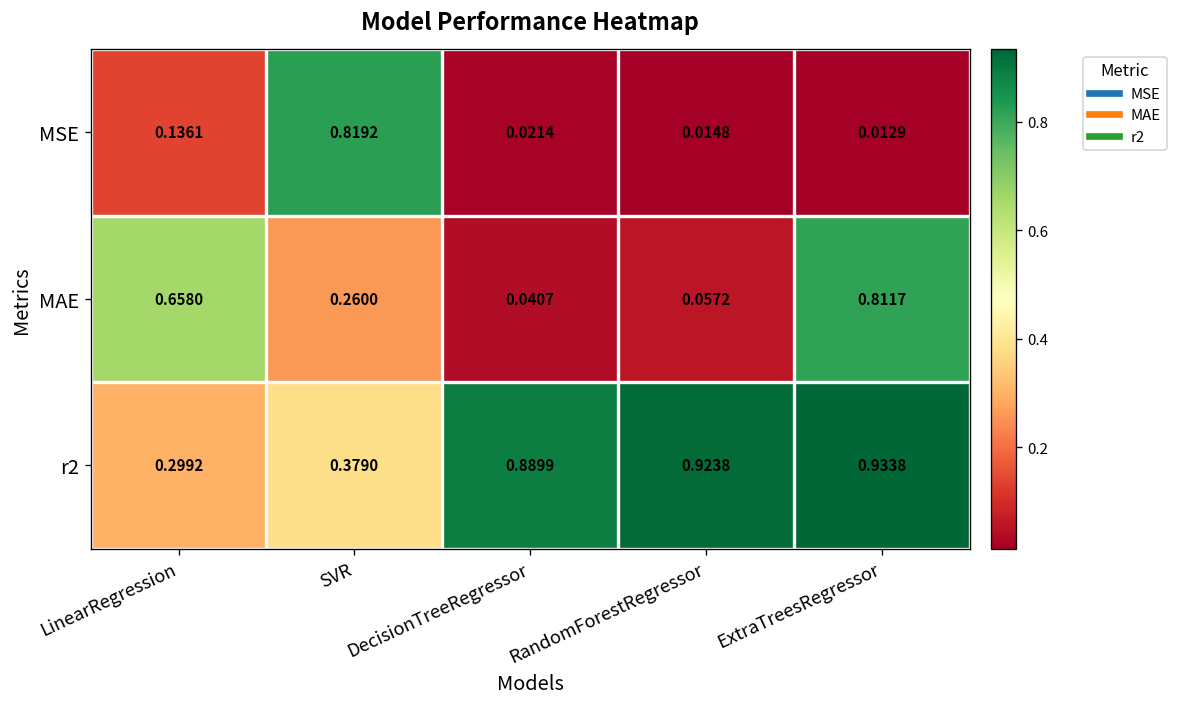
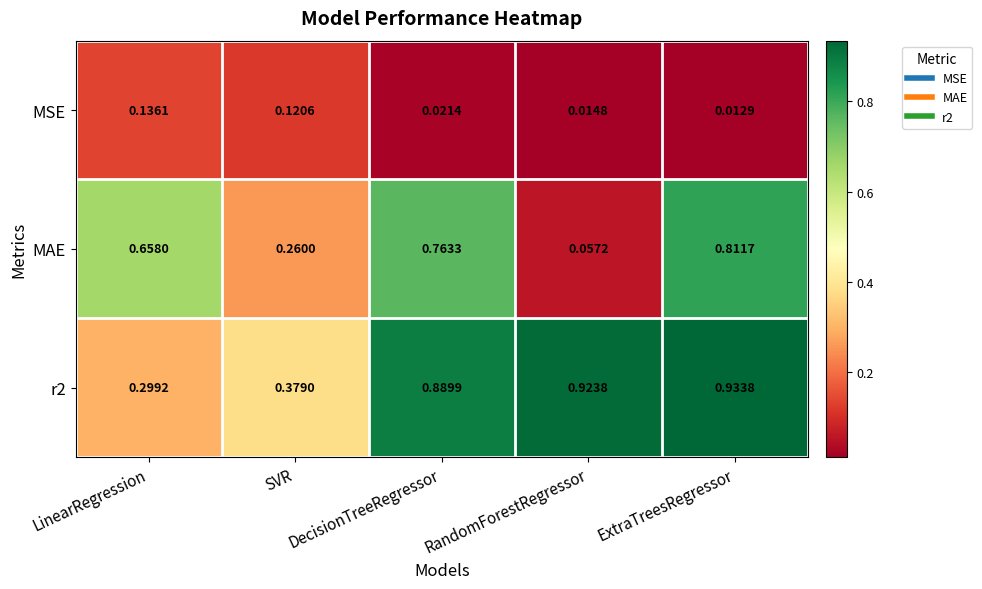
MSE, SVR: 0.8192 -> 0.1206
MAE, DecisionTreeRegressor: 0.0407 -> 0.7633
